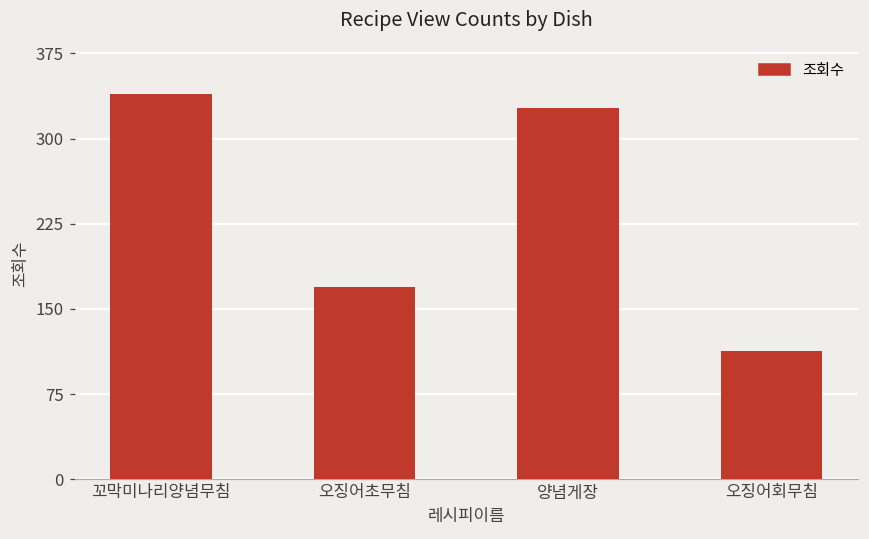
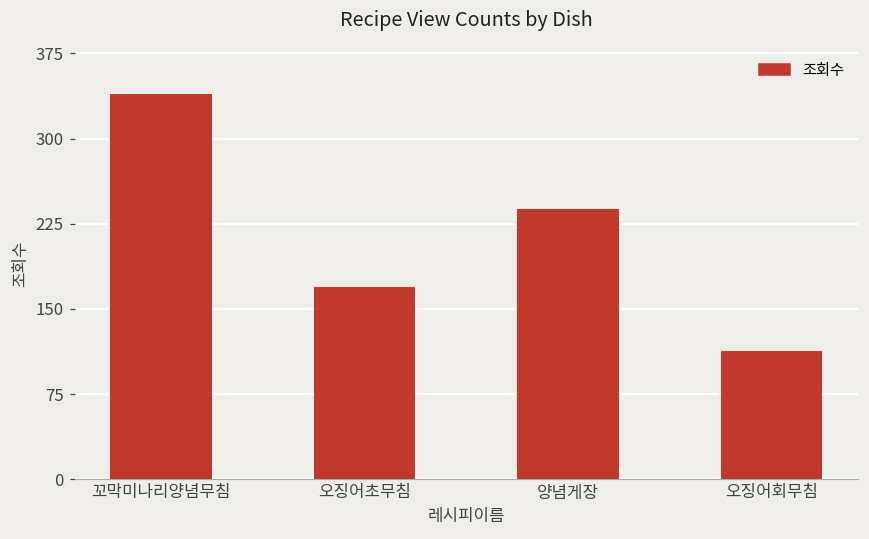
양념게장: 327 -> 238
